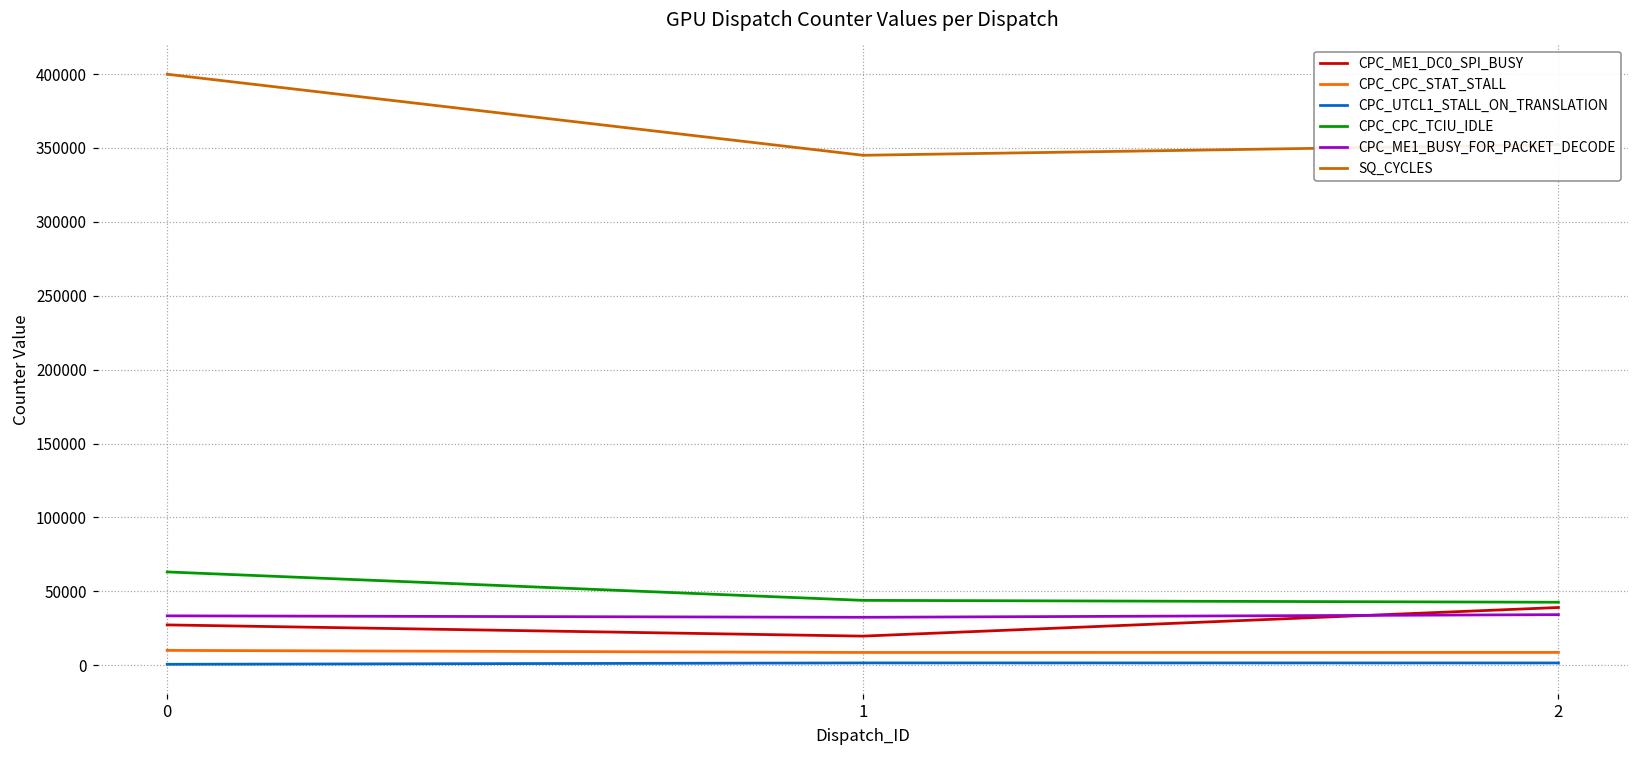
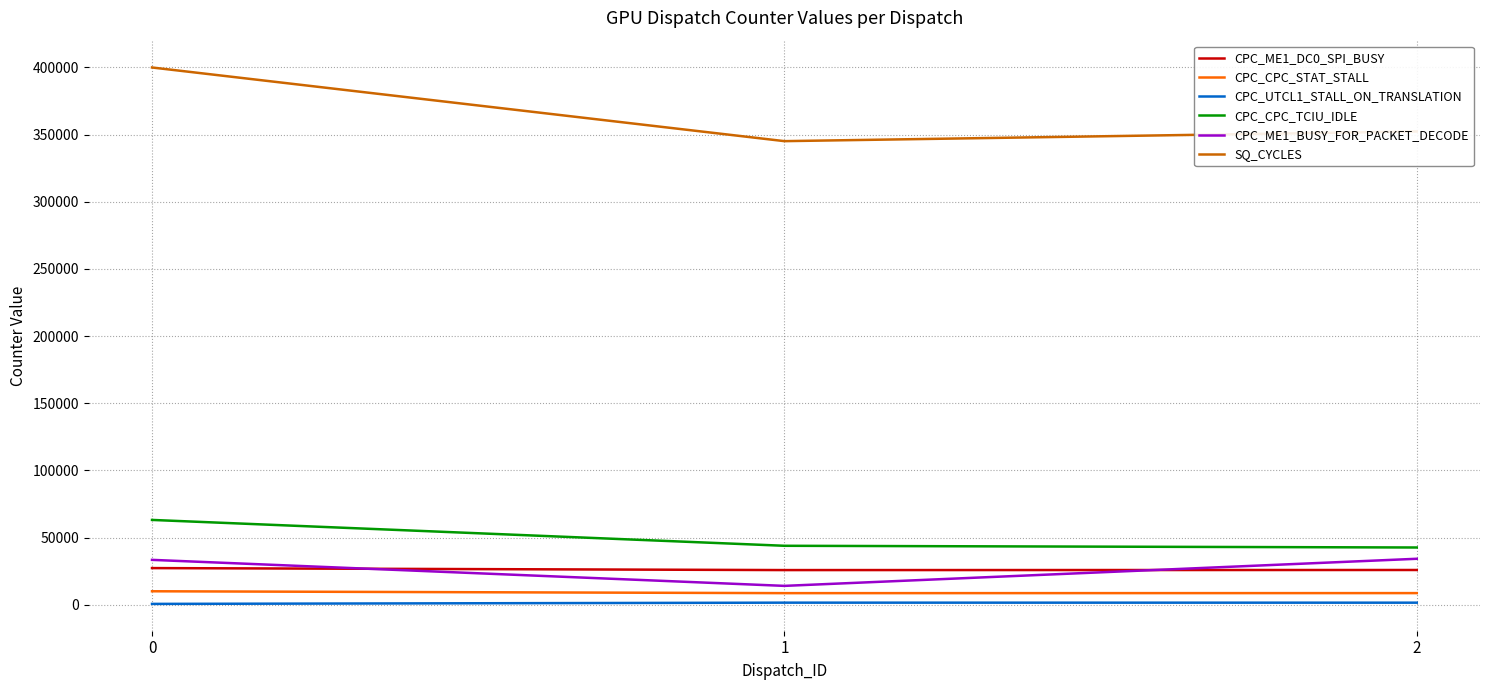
CPC_ME1_DC0_SPI_BUSY, 1: 20000 -> 26000
CPC_ME1_BUSY_FOR_PACKET_DECODE, 1: 32000 -> 14000
CPC_ME1_DC0_SPI_BUSY, 2: 39000 -> 26000
